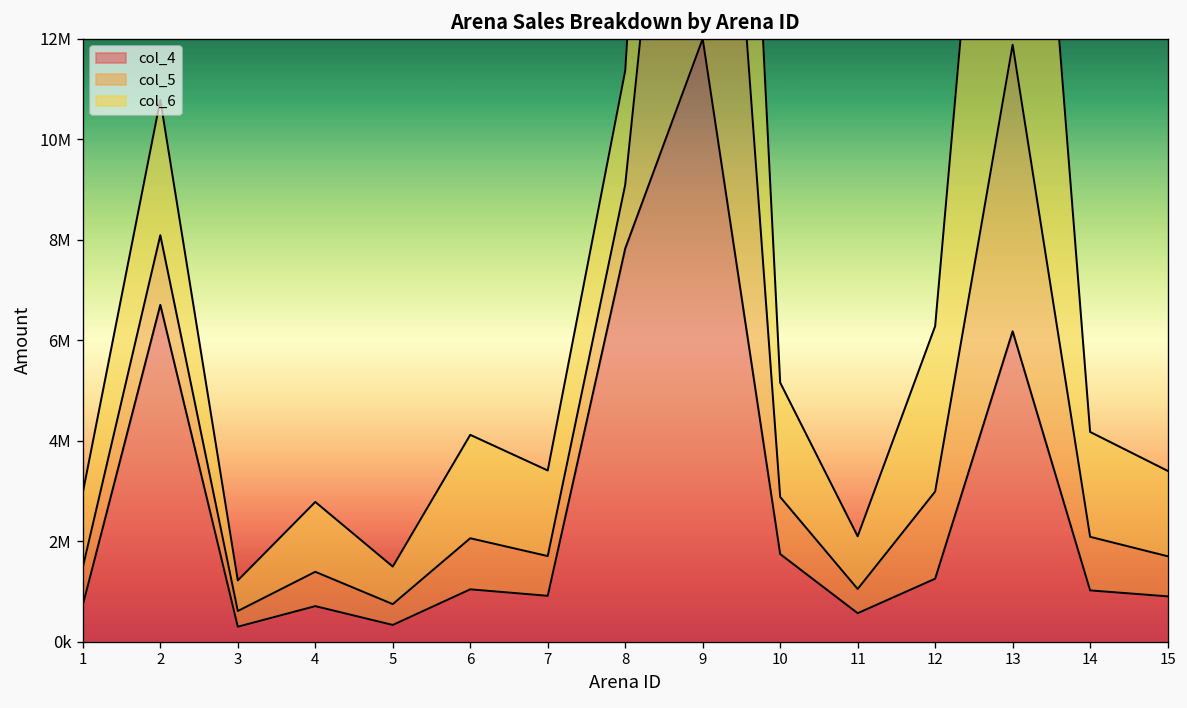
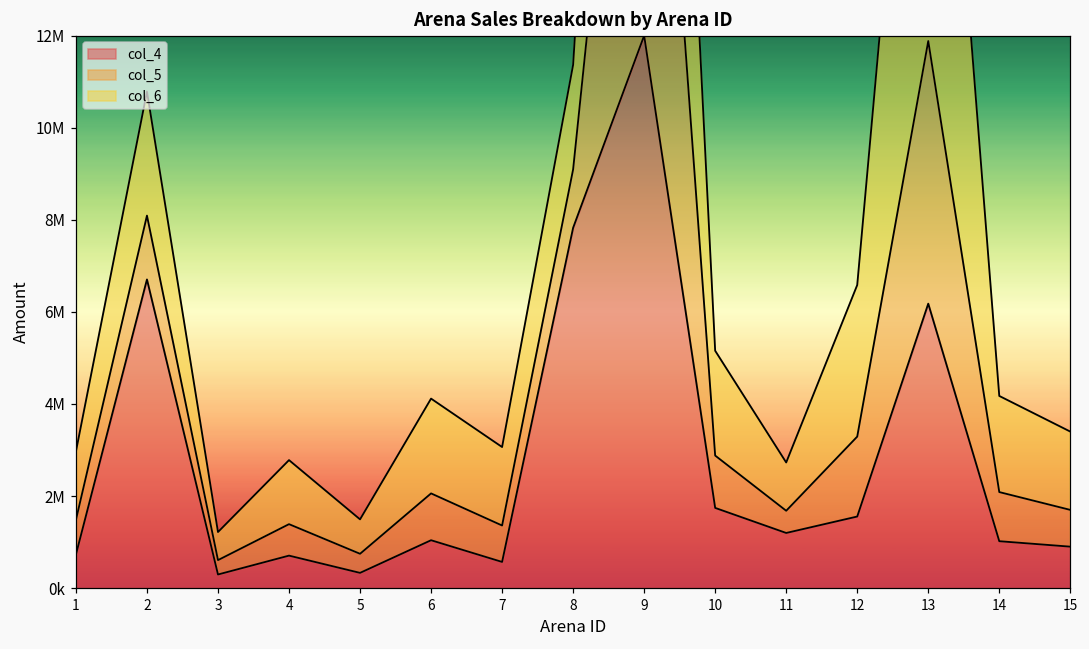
col_4, 7: 900000 -> 600000
col_4, 11: 600000 -> 1200000
col_4, 12: 1300000 -> 1600000
